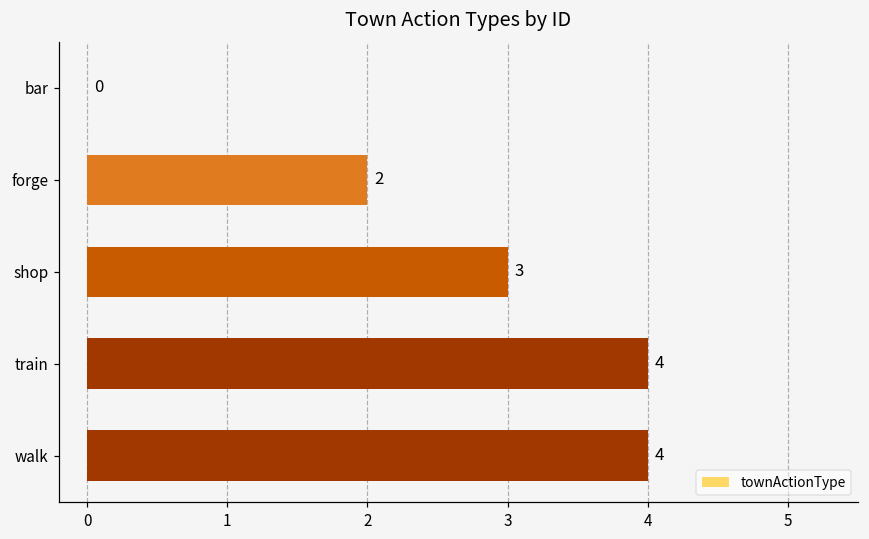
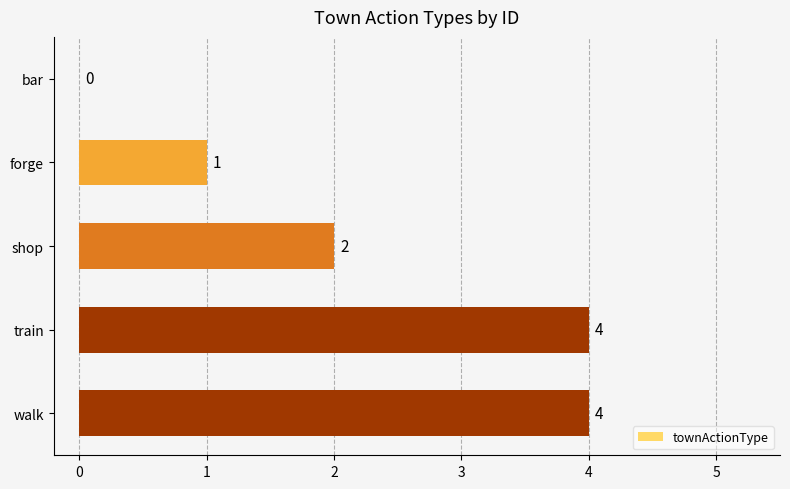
forge: 2 -> 1
shop: 3 -> 2
